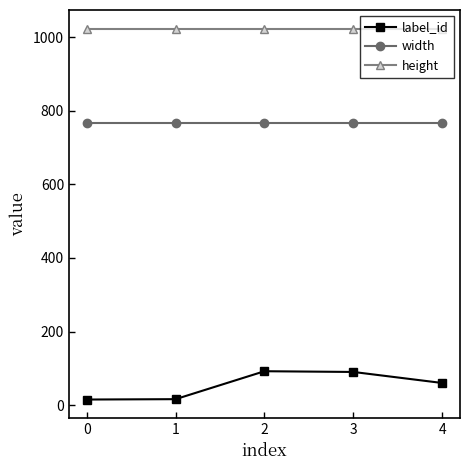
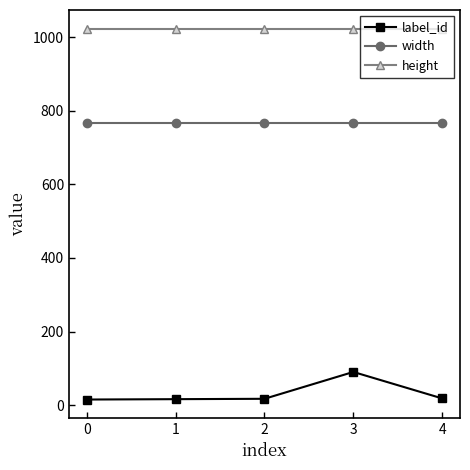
label_id, 2: 90 -> 20
label_id, 4: 60 -> 20
